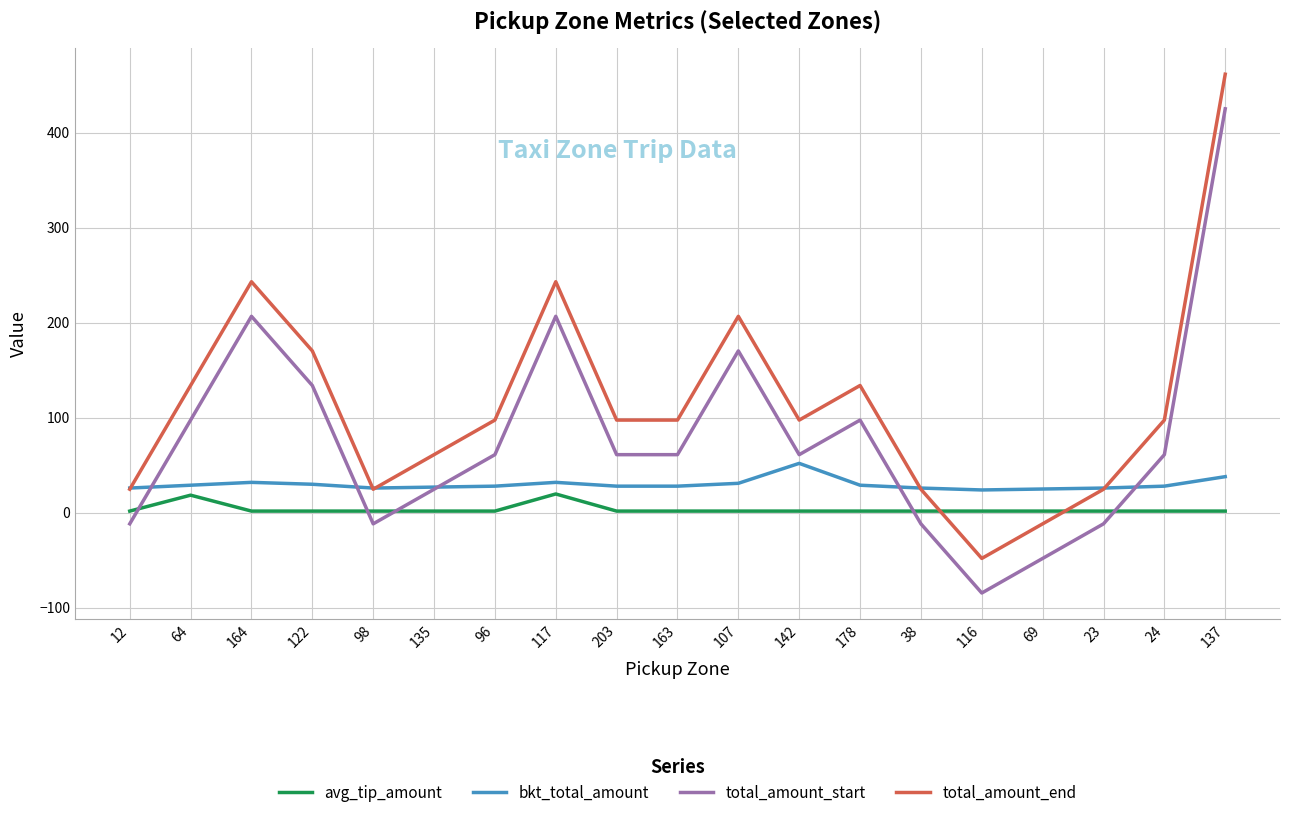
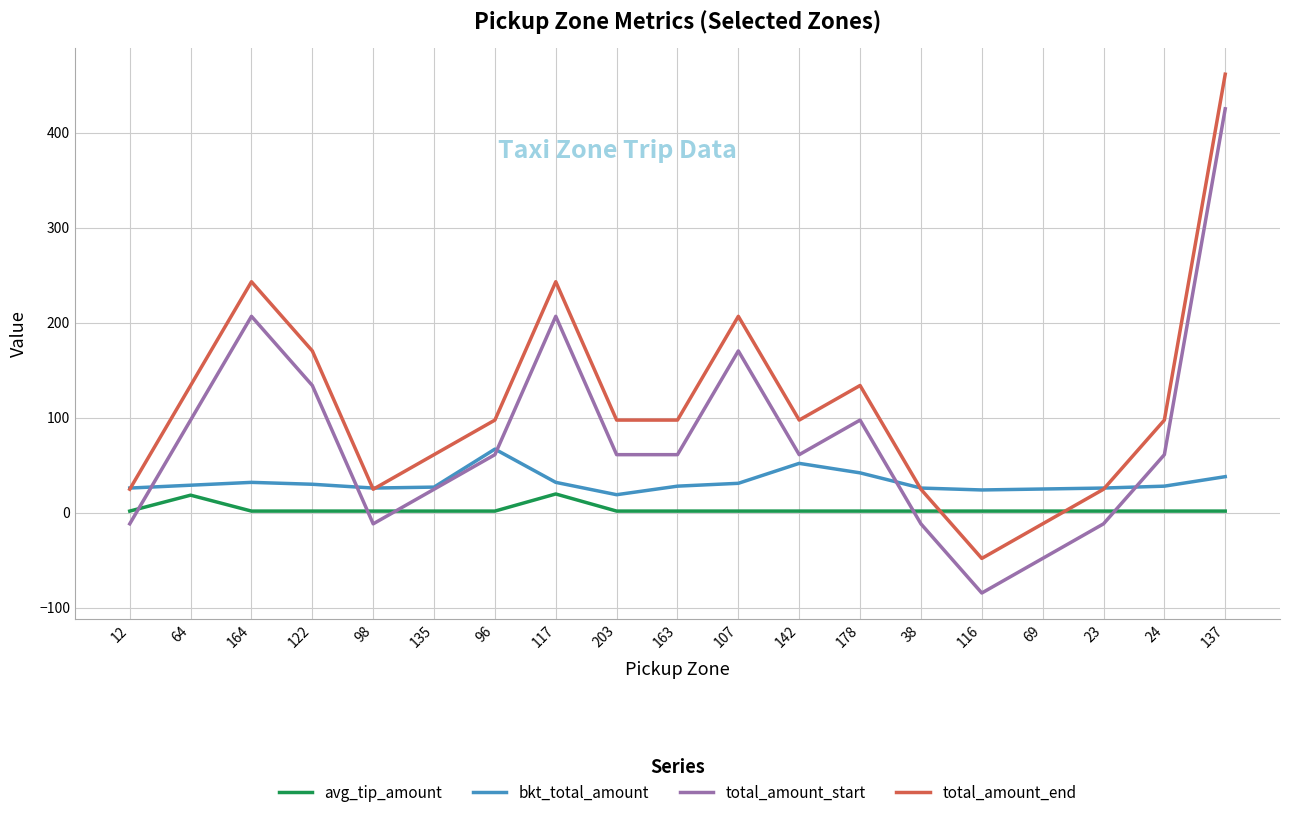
bkt_total_amount, 96: 30 -> 70
bkt_total_amount, 203: 30 -> 20
bkt_total_amount, 178: 30 -> 40
